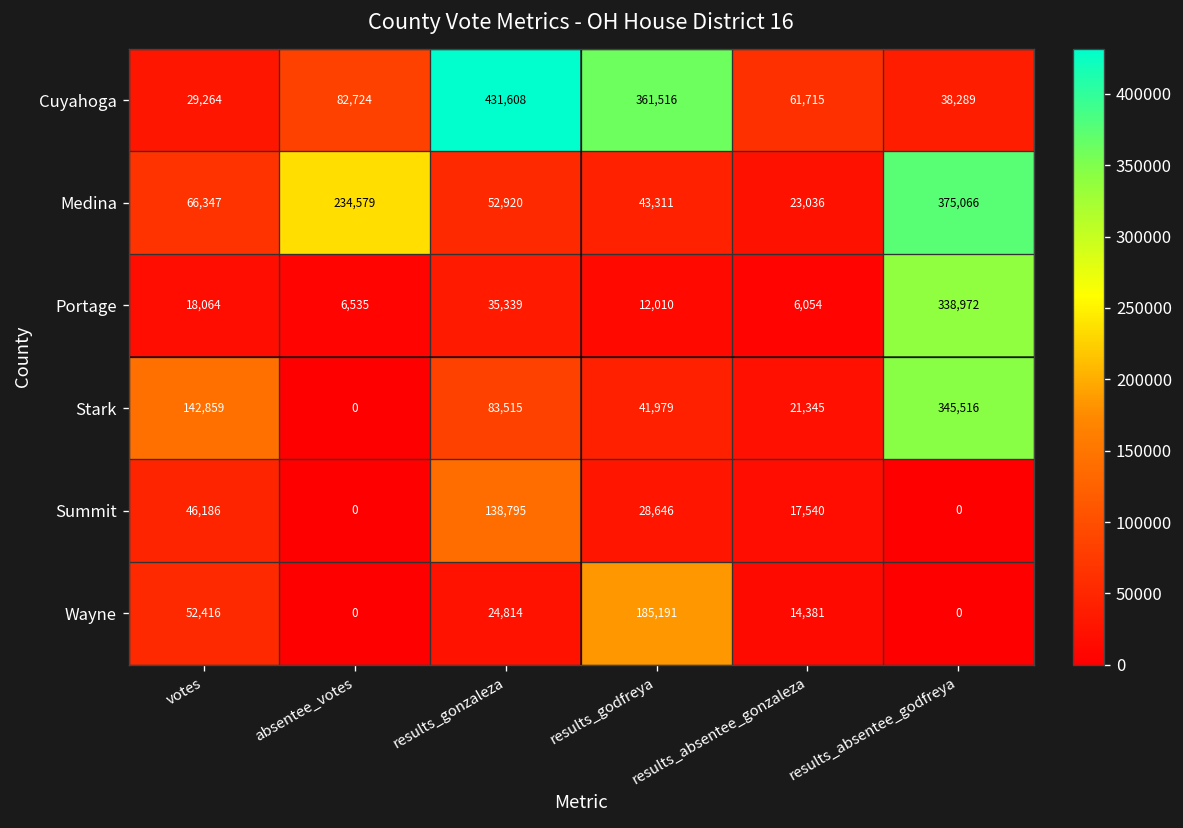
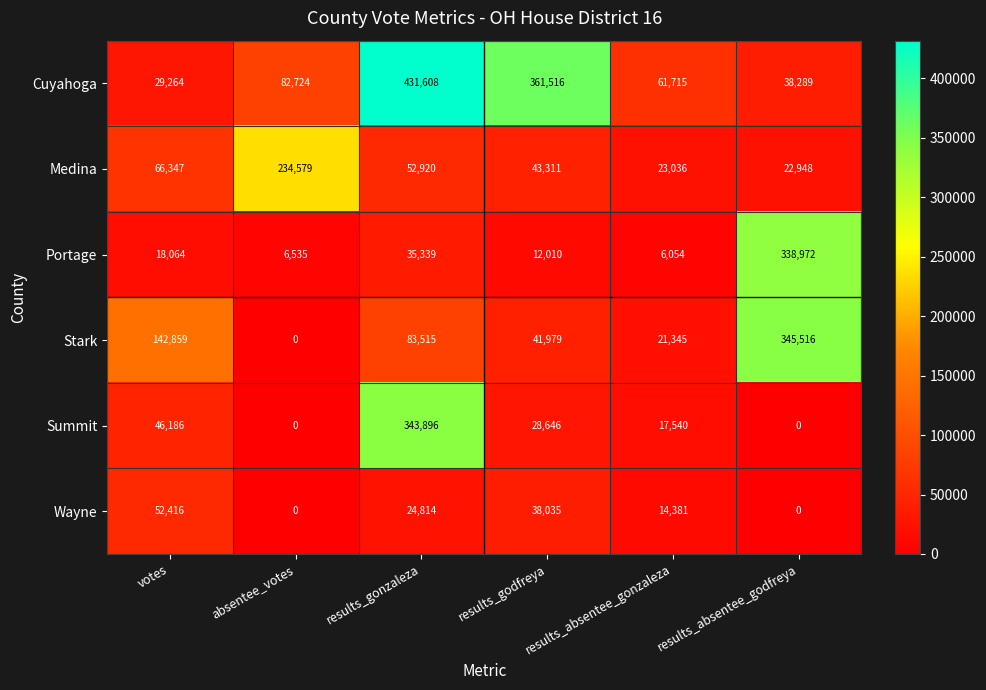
Medina, results_absentee_godfreya: 375,066 -> 22,948
Summit, results_gonzaleza: 138,795 -> 343,896
Wayne, results_godfreya: 185,191 -> 38,035
